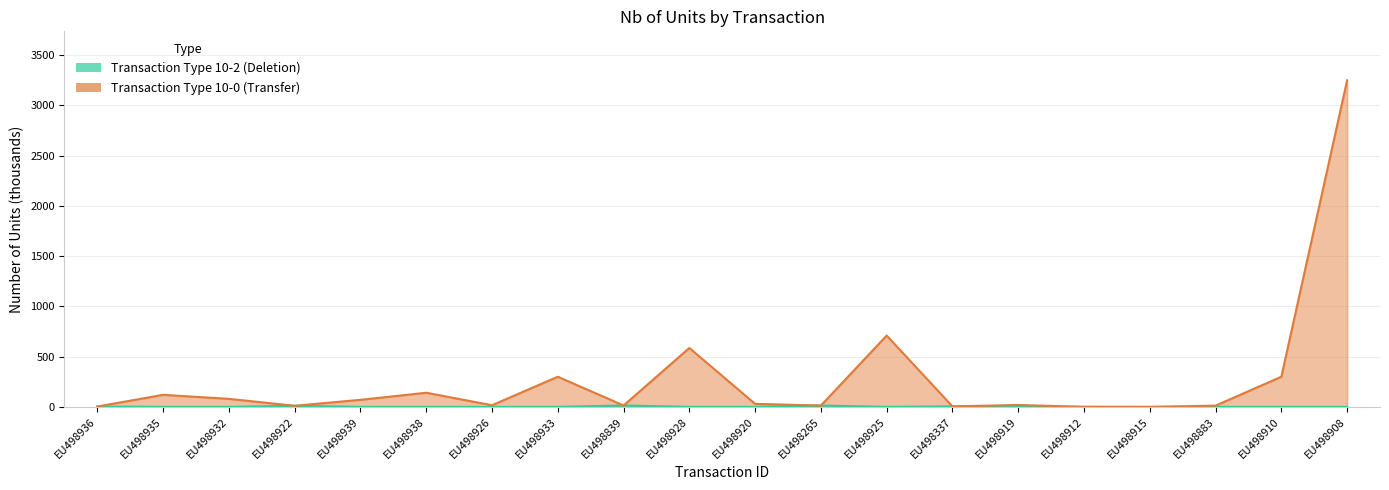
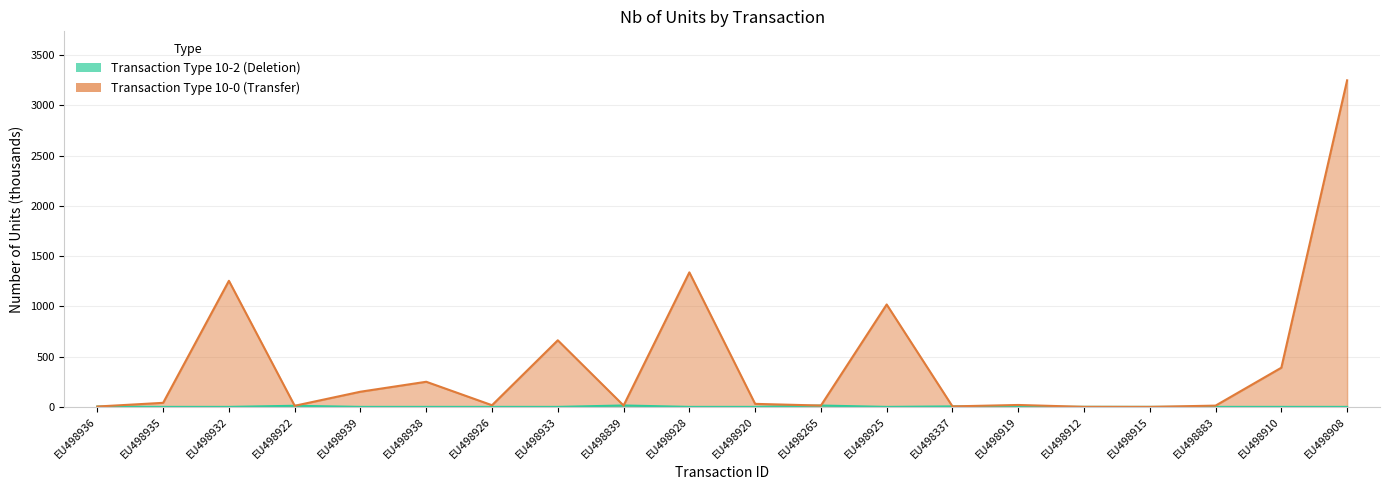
Transaction Type 10-0 (Transfer), EU498935: 120 -> 40
Transaction Type 10-0 (Transfer), EU498932: 80 -> 1250
Transaction Type 10-0 (Transfer), EU498939: 70 -> 150
Transaction Type 10-0 (Transfer), EU498938: 140 -> 250
Transaction Type 10-0 (Transfer), EU498933: 300 -> 660
Transaction Type 10-0 (Transfer), EU498928: 590 -> 1340
Transaction Type 10-0 (Transfer), EU498925: 710 -> 1020
Transaction Type 10-0 (Transfer), EU498910: 300 -> 390
